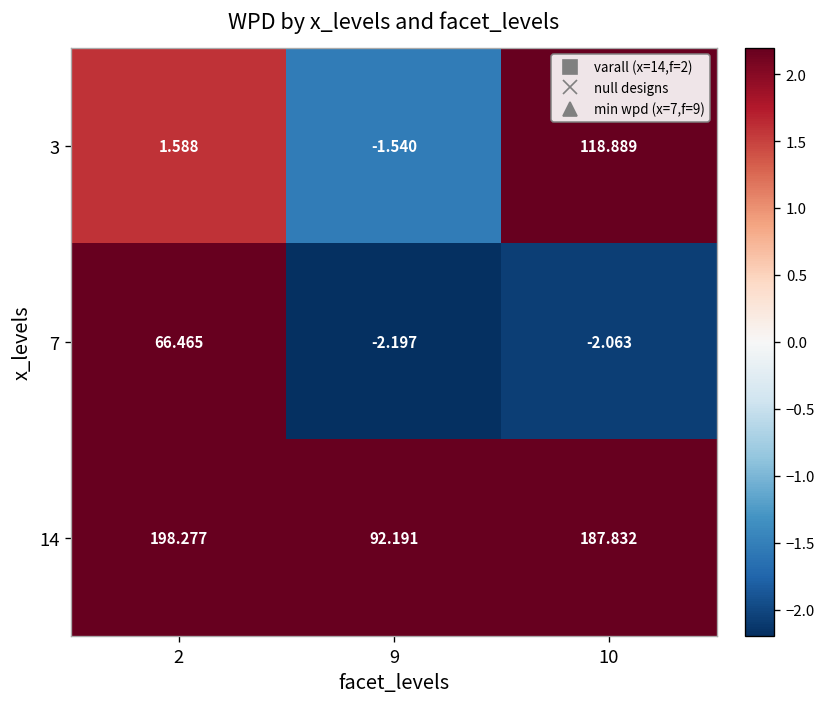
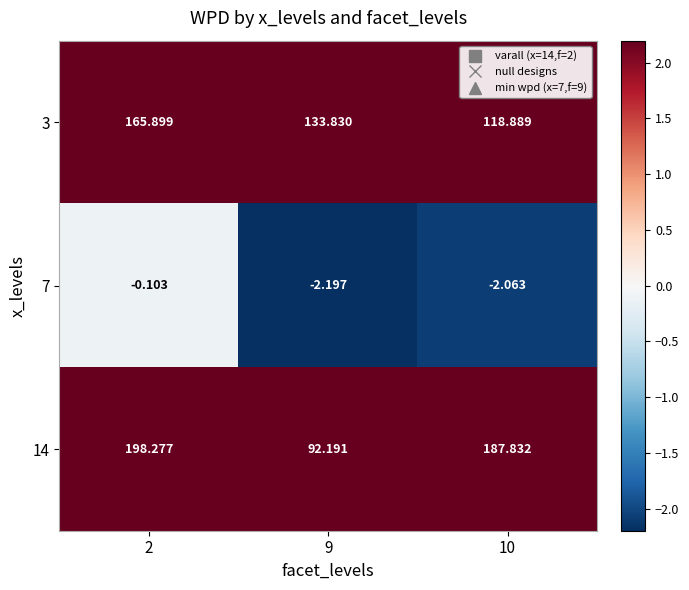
3, 2: 1.588 -> 165.899
3, 9: -1.540 -> 133.830
7, 2: 66.465 -> -0.103
